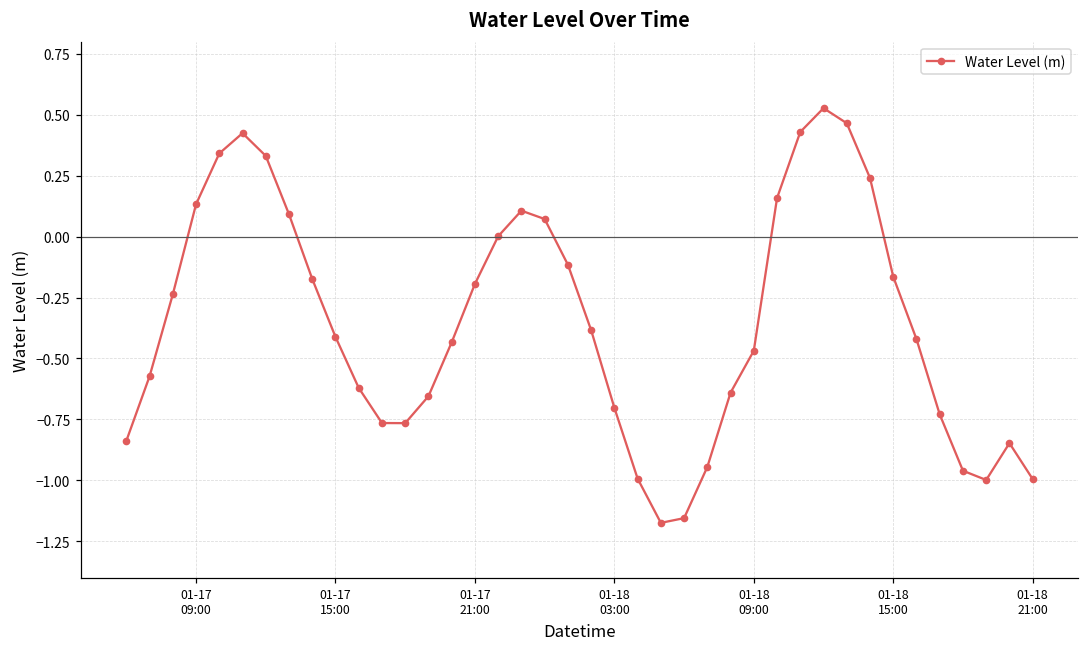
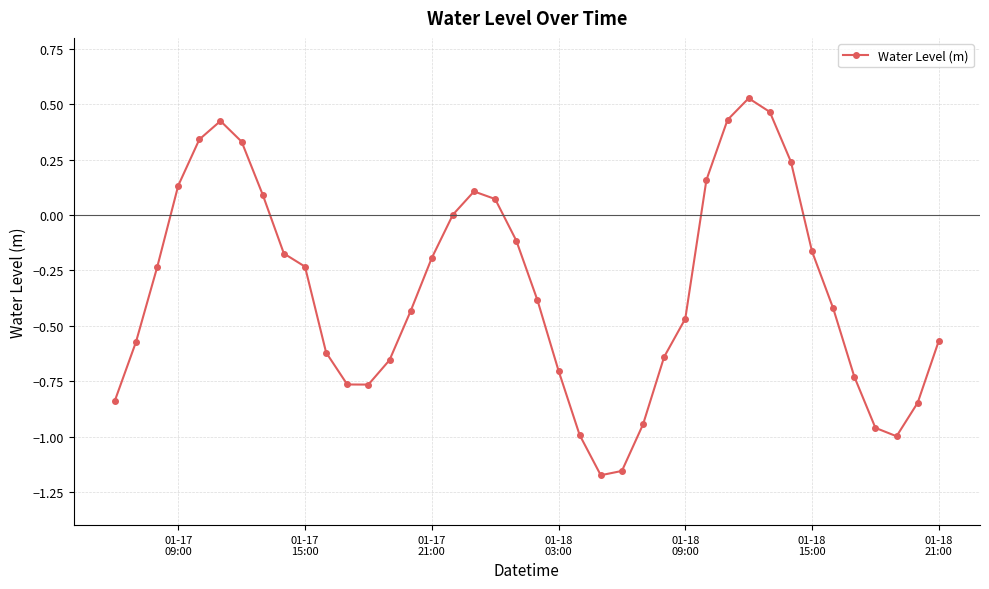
01-17 15:00: -0.41 -> -0.23
01-18 21:00: -1.00 -> -0.57
